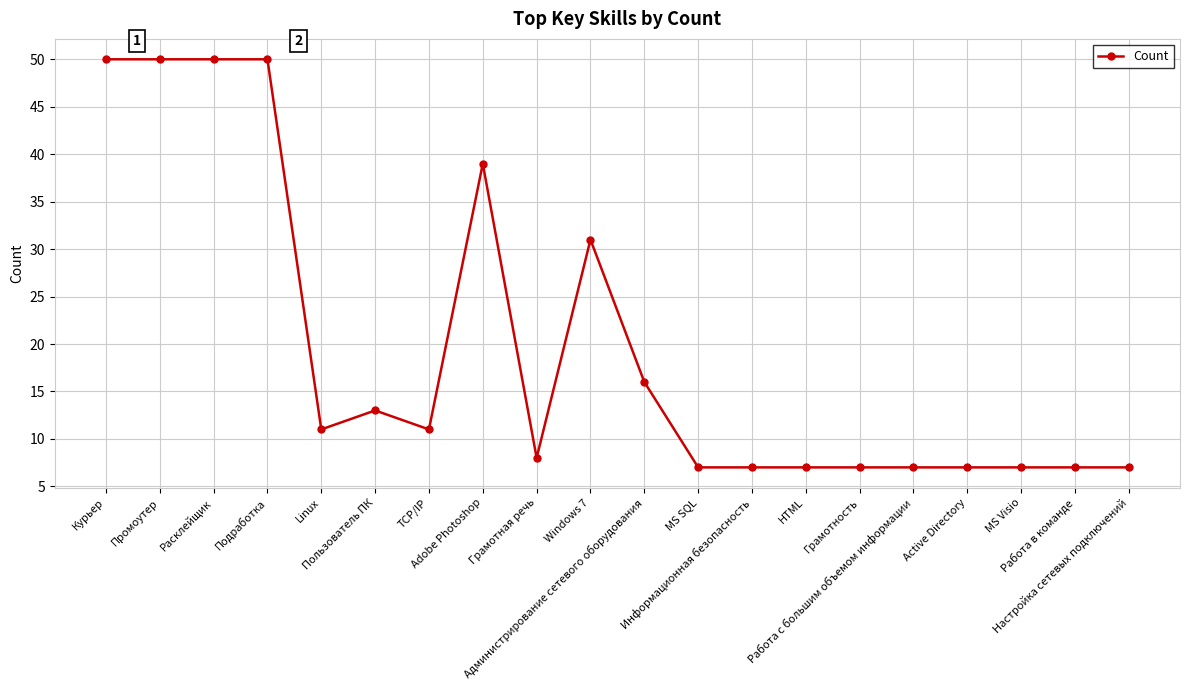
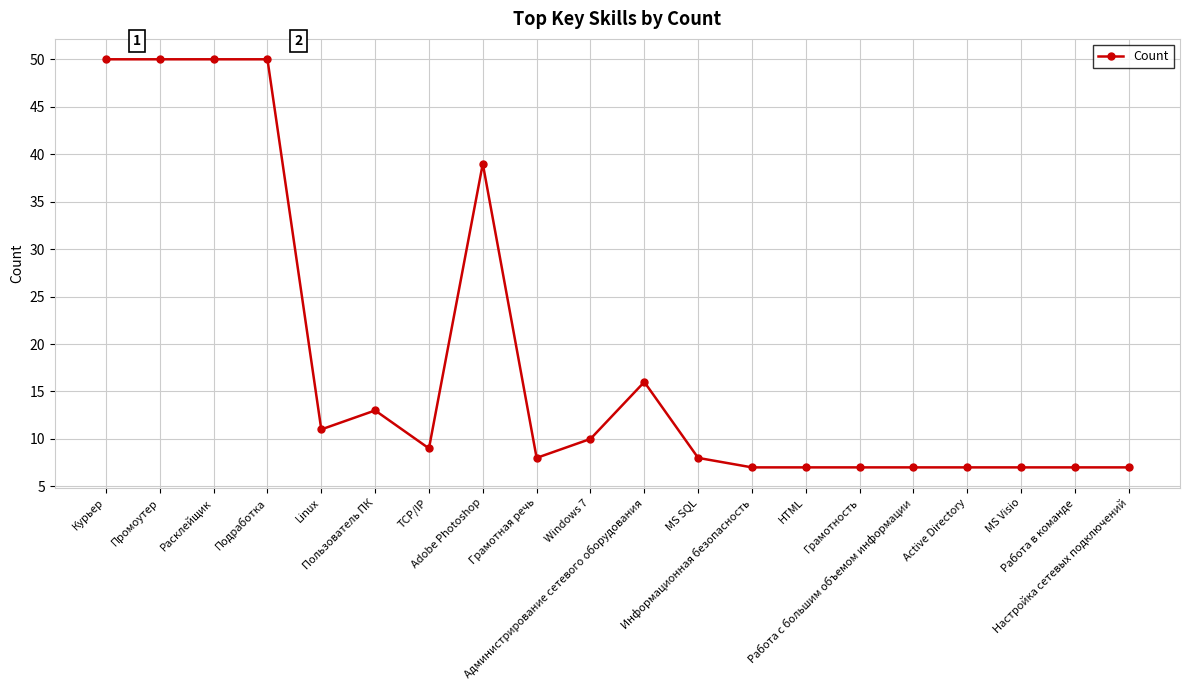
TCP/IP: 11 -> 9
Windows 7: 31 -> 10
MS SQL: 7 -> 8
